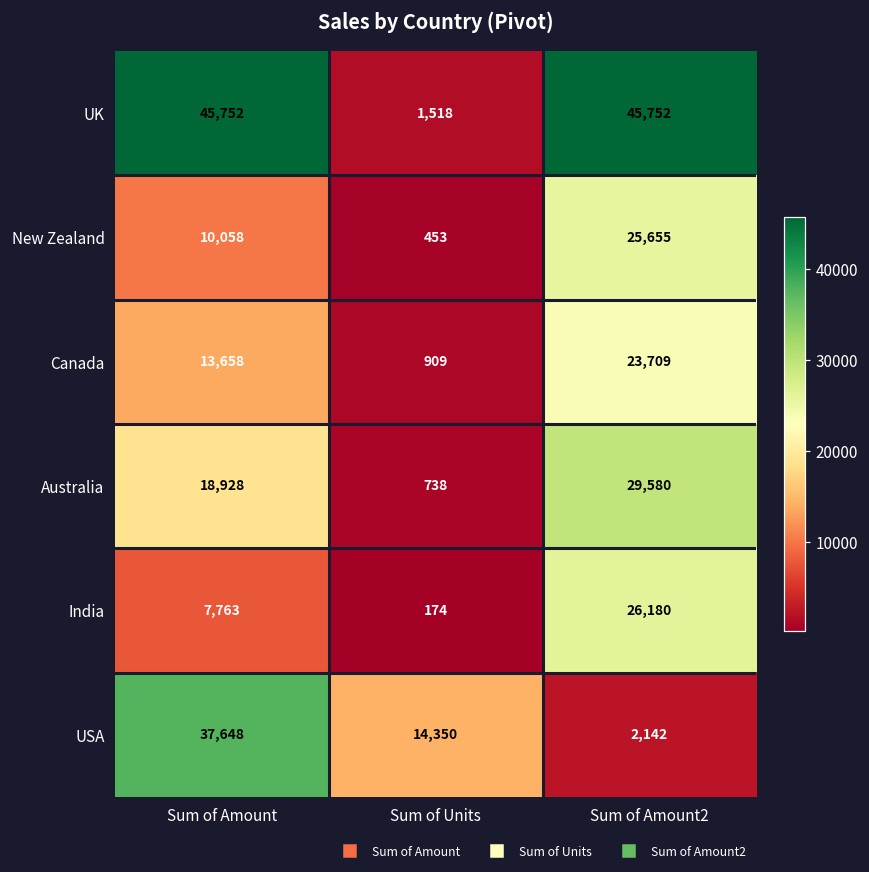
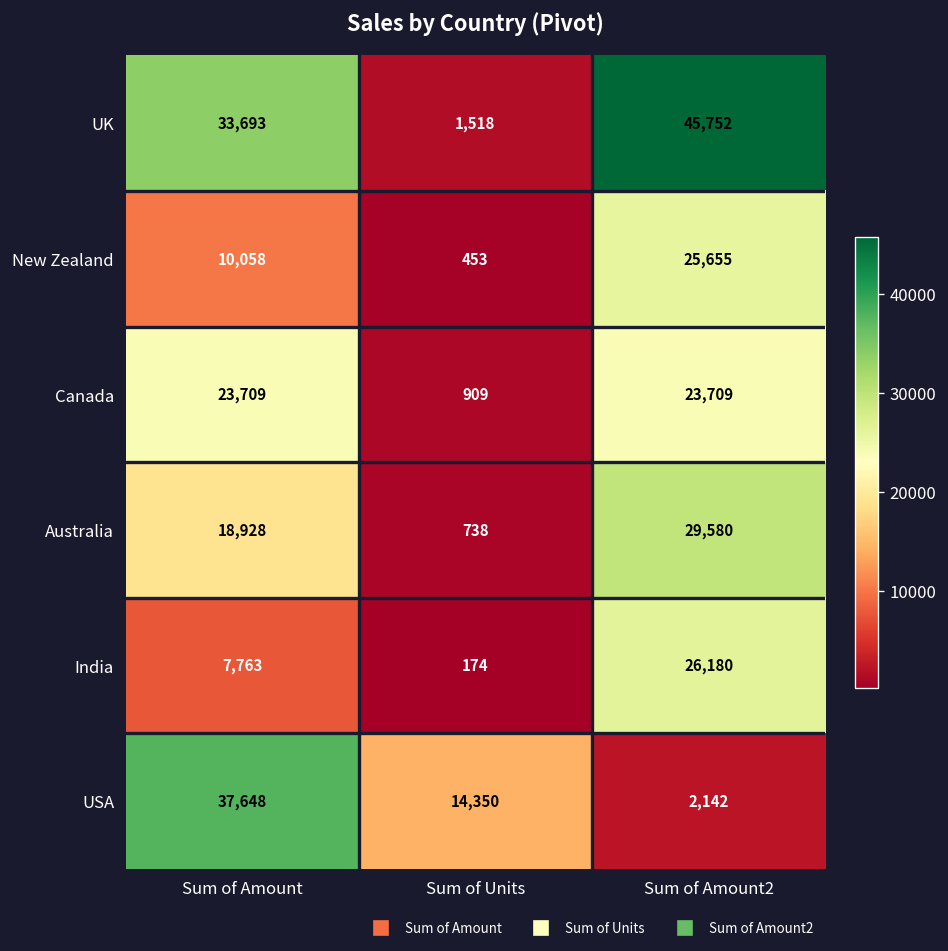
UK, Sum of Amount: 45,752 -> 33,693
Canada, Sum of Amount: 13,658 -> 23,709
